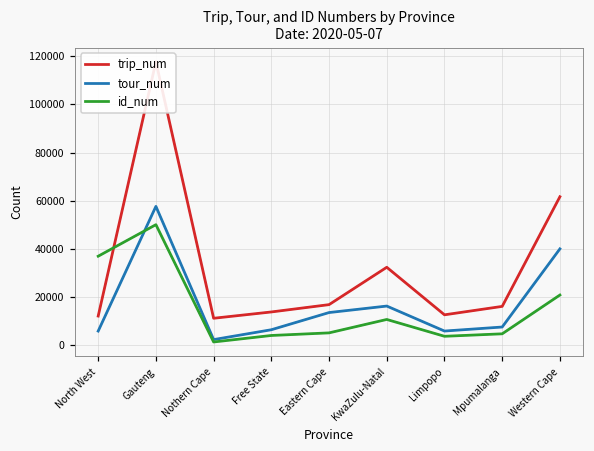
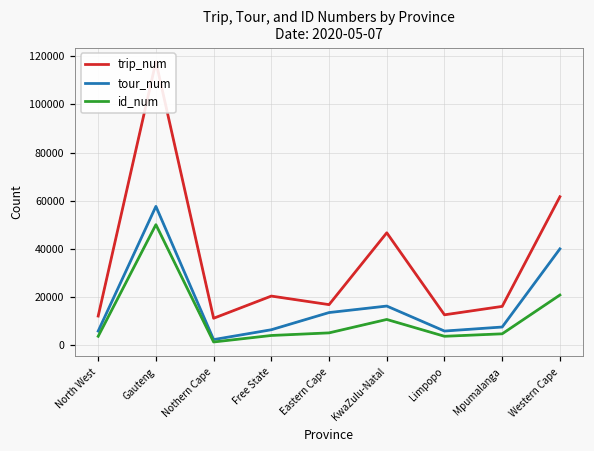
id_num, North West: 37000 -> 4000
trip_num, Free State: 14000 -> 20000
trip_num, KwaZulu-Natal: 32000 -> 47000
